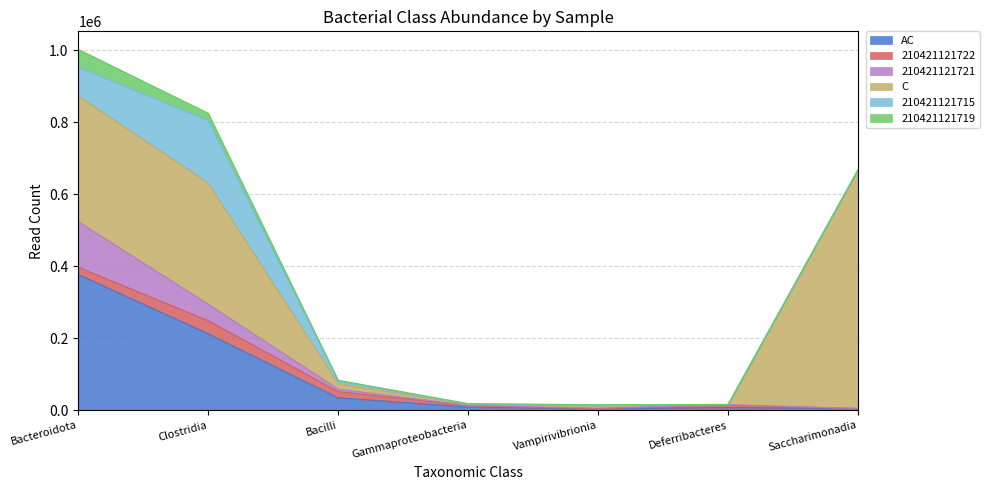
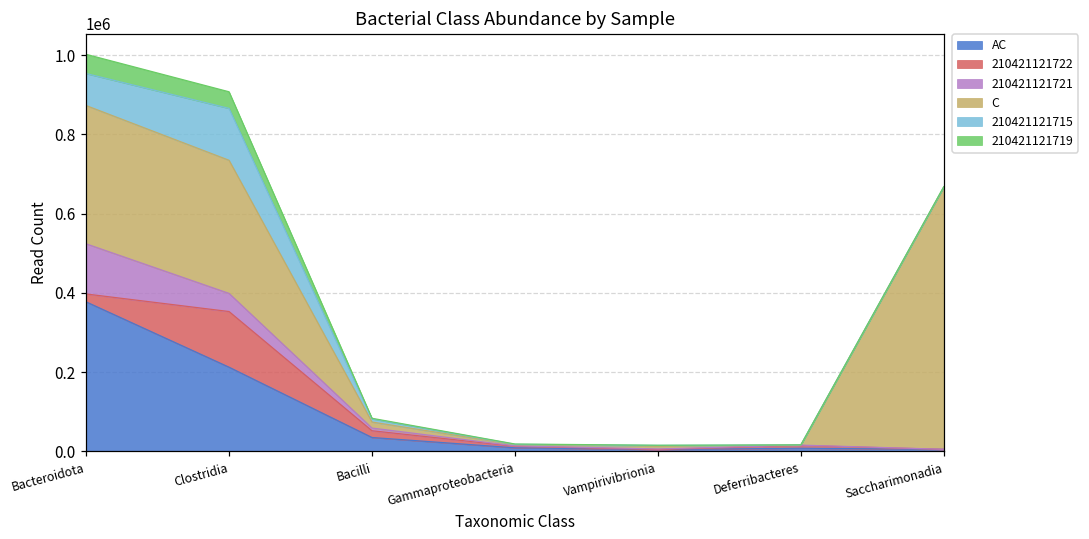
210421121722, Clostridia: 40000 -> 140000
210421121715, Clostridia: 180000 -> 130000
210421121719, Clostridia: 20000 -> 40000
